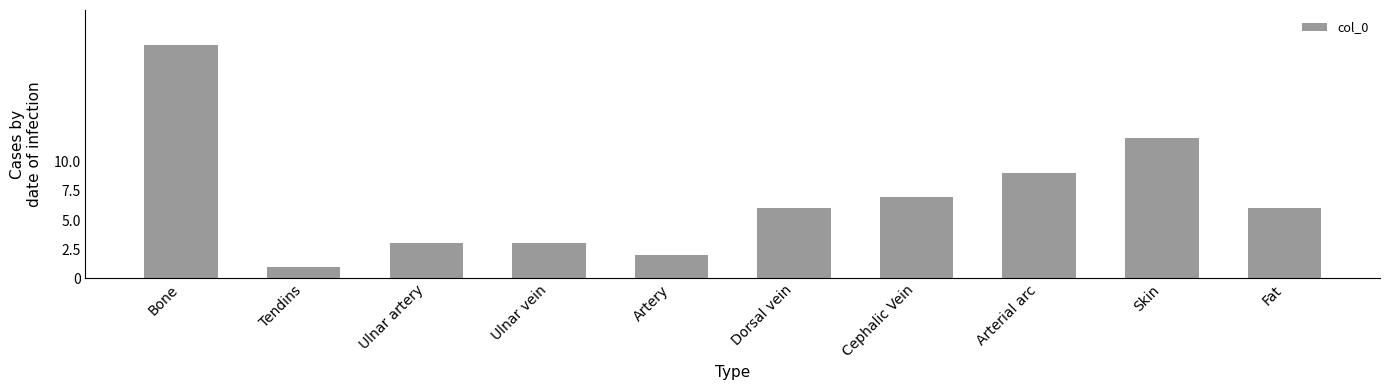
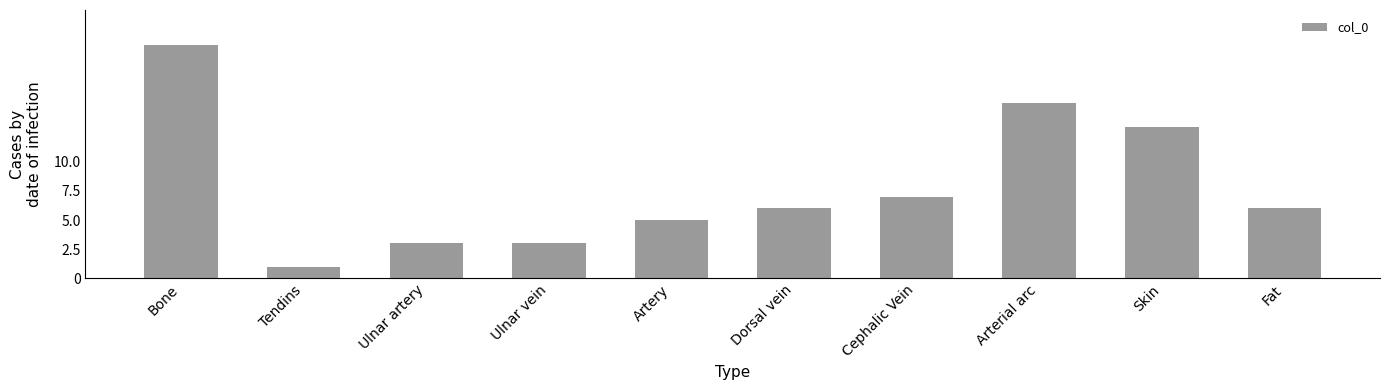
Artery: 2 -> 5
Arterial arc: 9 -> 15
Skin: 12 -> 13
